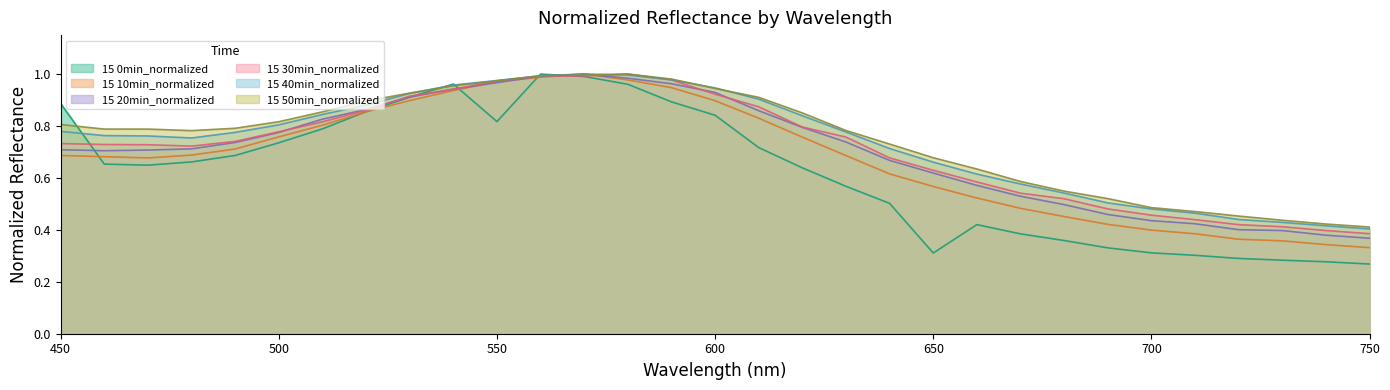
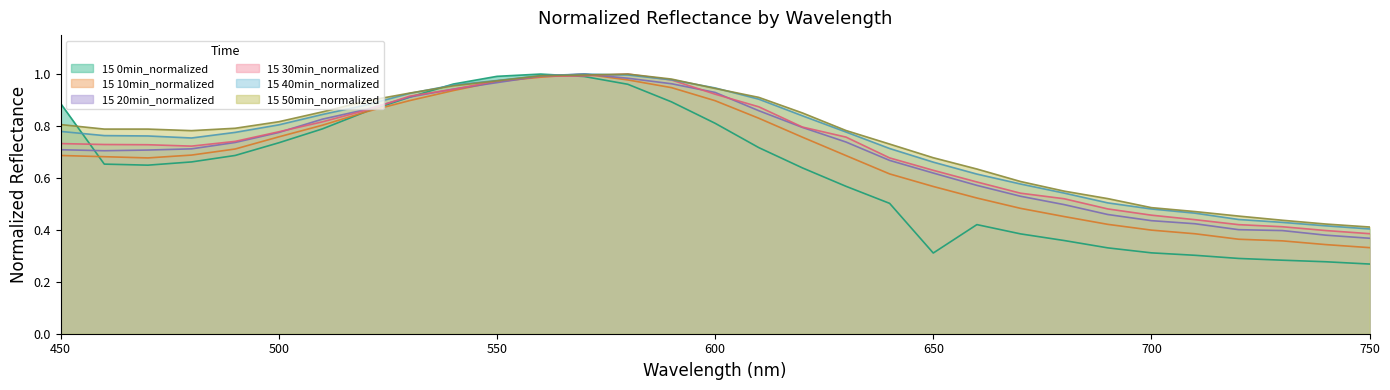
15 0min_normalized, 550: 0.82 -> 0.99
15 0min_normalized, 600: 0.84 -> 0.81
